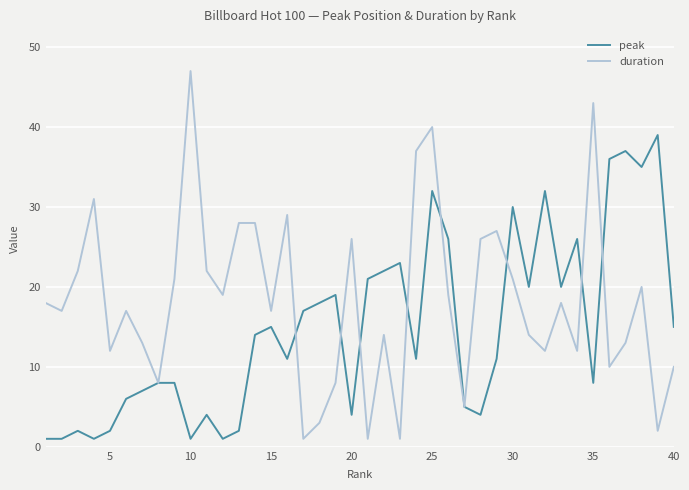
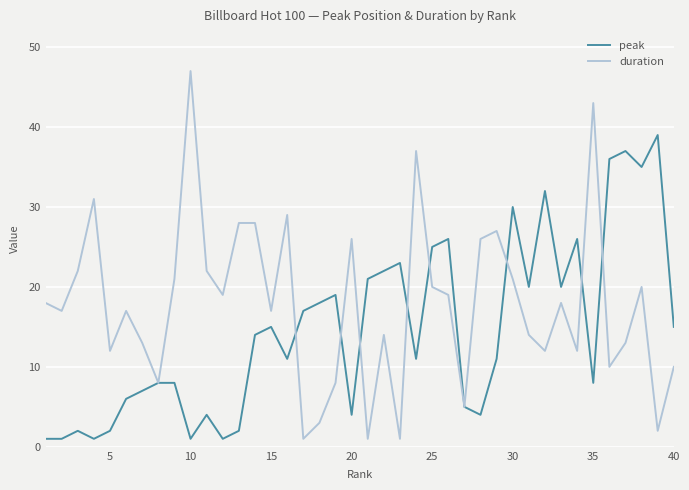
peak, 25: 32 -> 25
duration, 25: 40 -> 20
